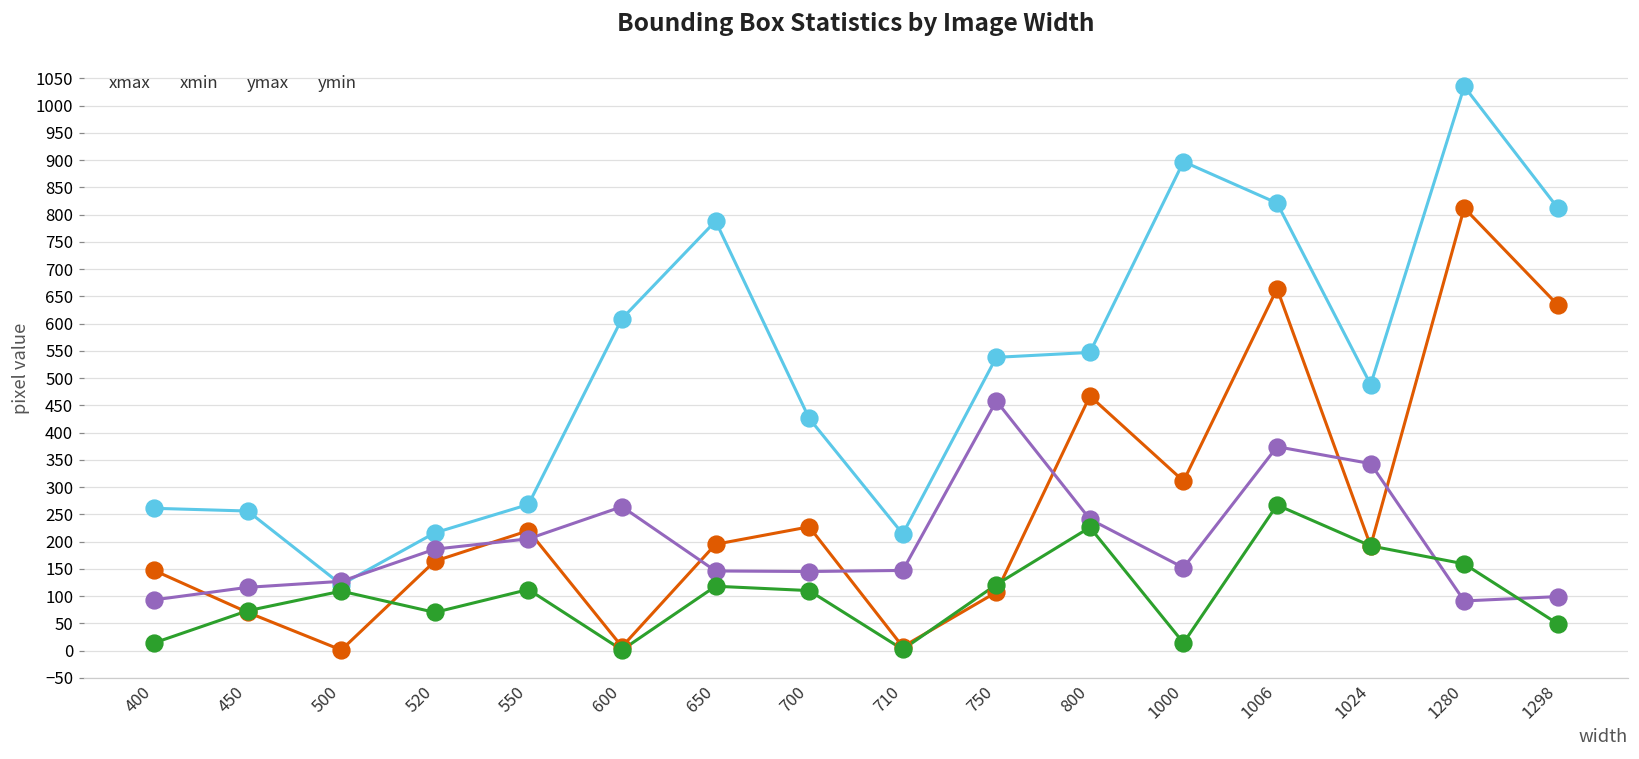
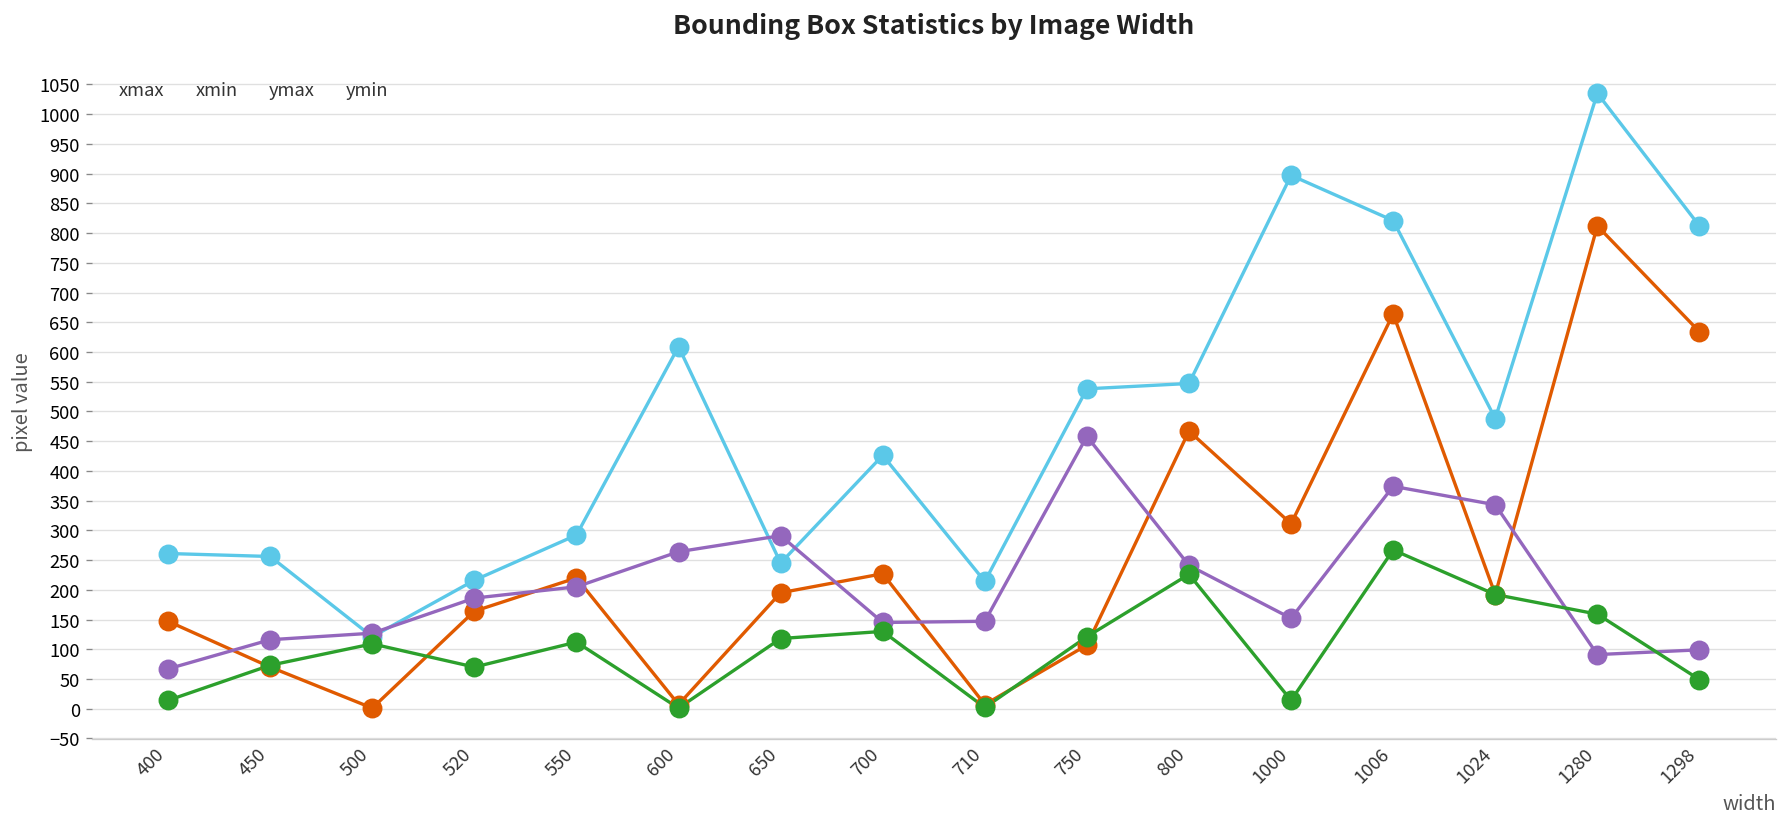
ymax, 400: 90 -> 70
xmax, 550: 270 -> 290
xmax, 650: 790 -> 250
ymax, 650: 150 -> 290
ymin, 700: 110 -> 130
